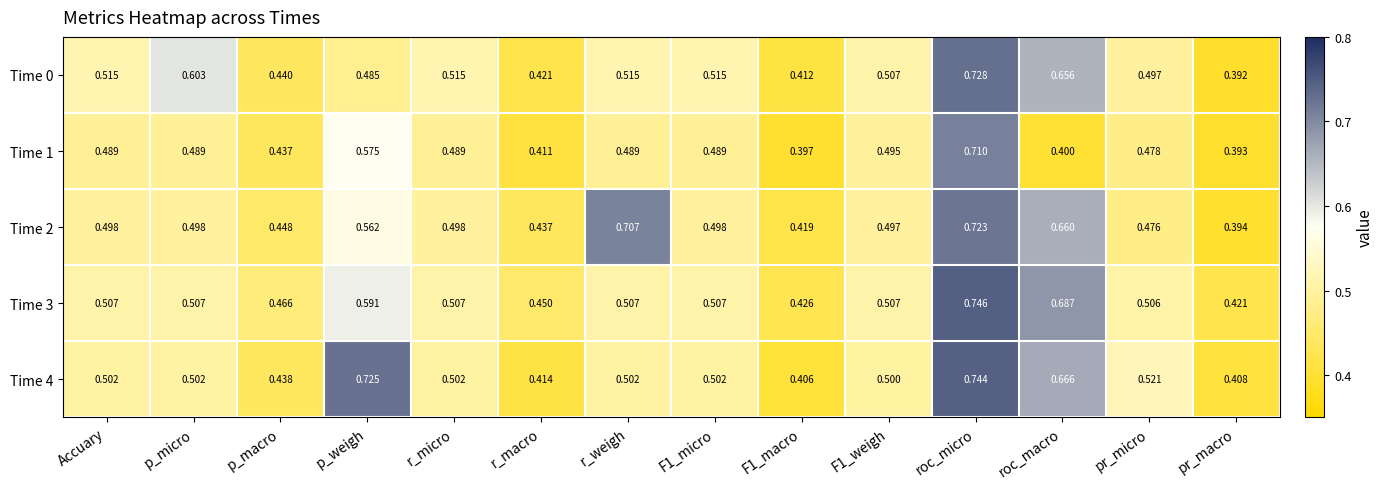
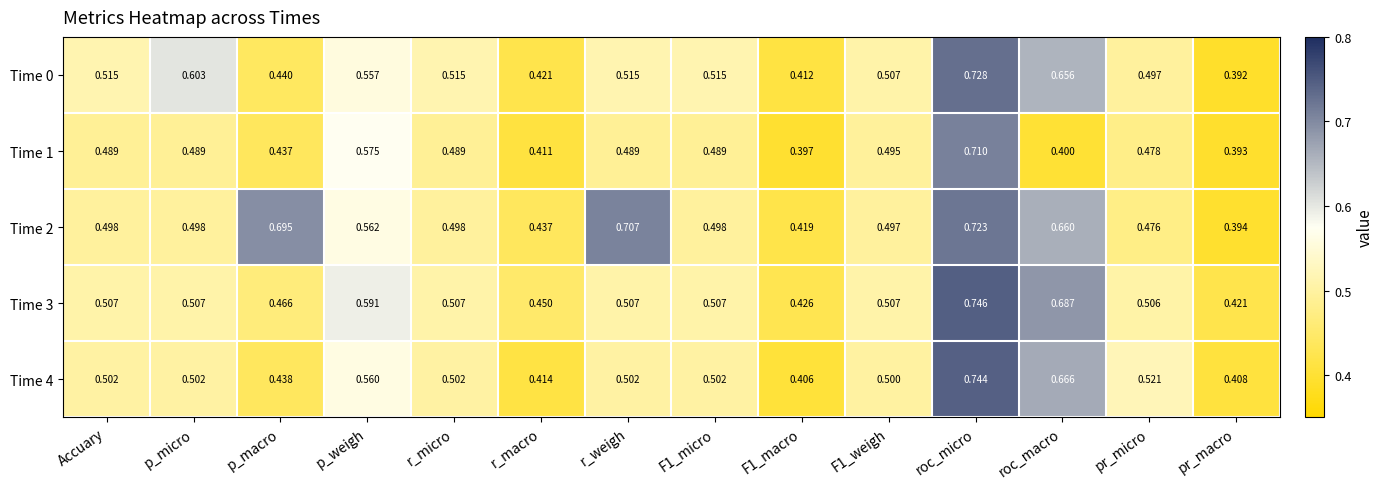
Time 0, p_weigh: 0.485 -> 0.557
Time 2, p_macro: 0.448 -> 0.695
Time 4, p_weigh: 0.725 -> 0.560
